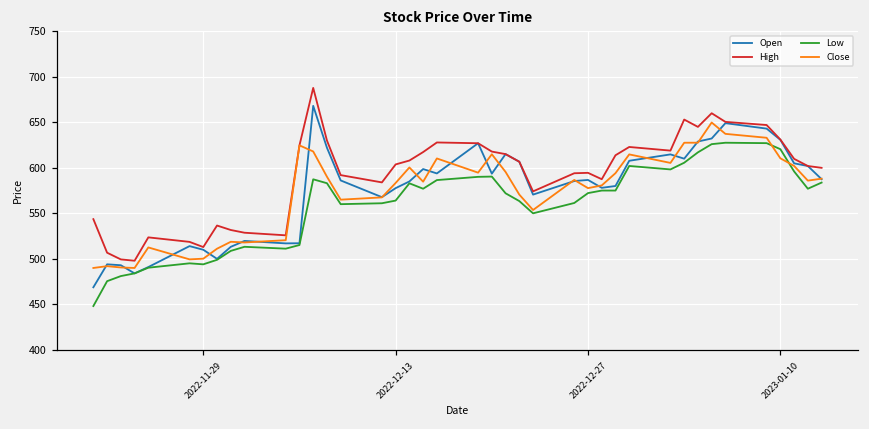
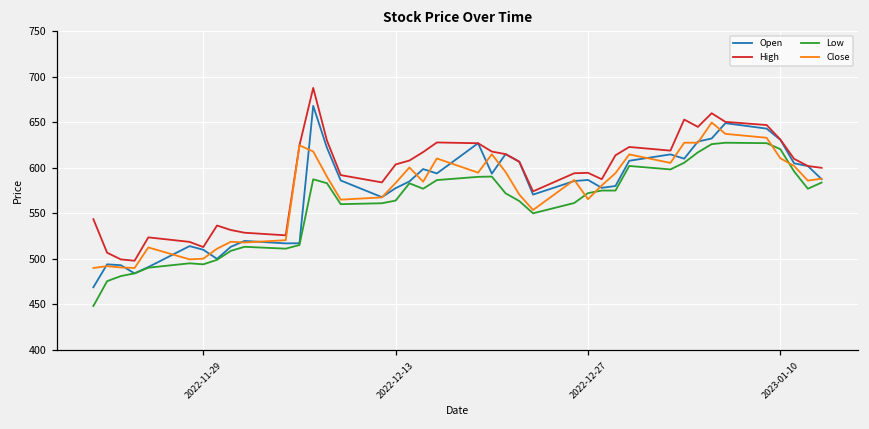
Close, 2022-12-27: 580 -> 570
